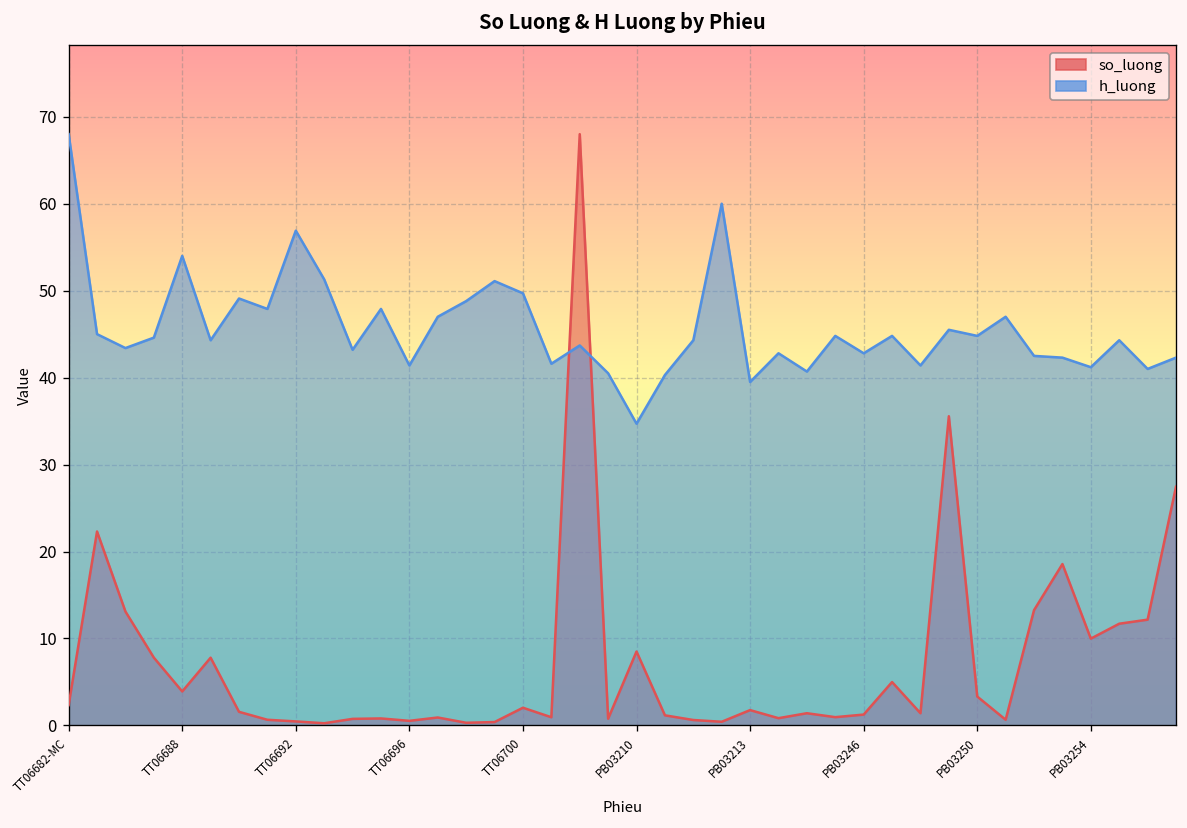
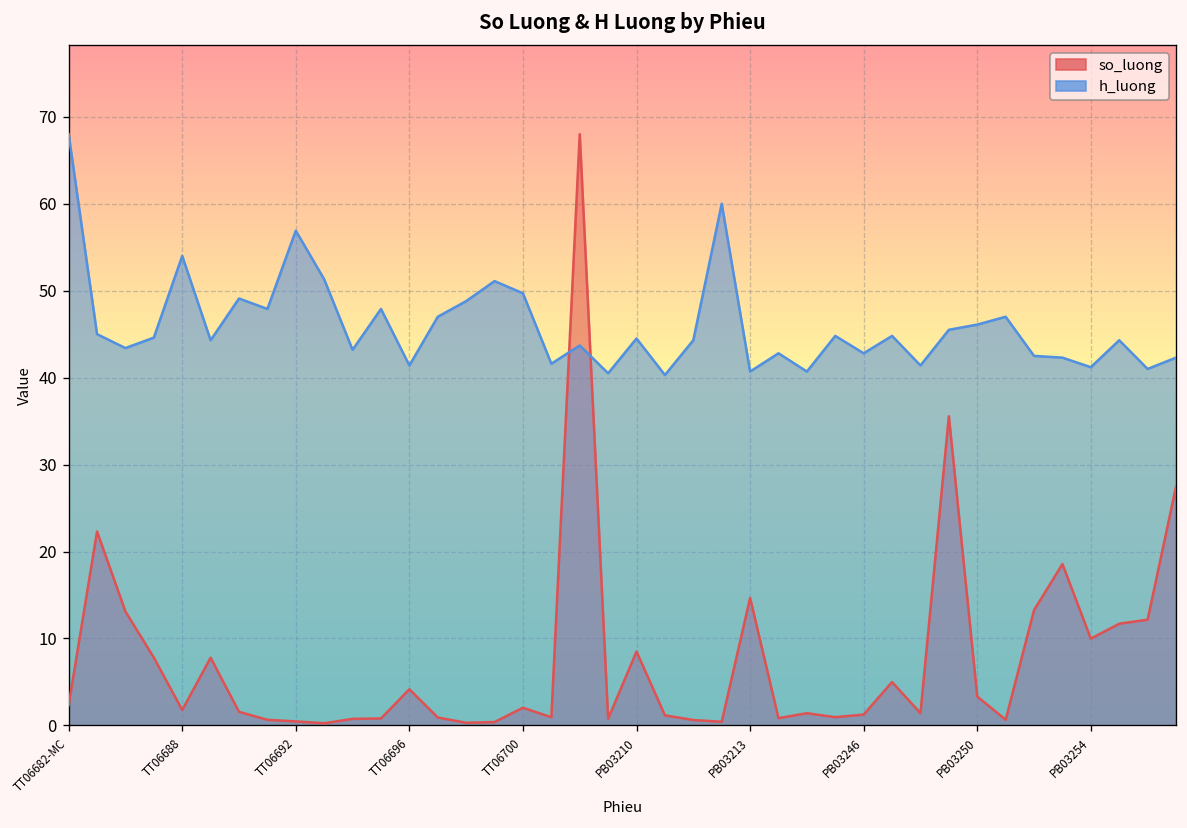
so_luong, TT06688: 4 -> 2
so_luong, TT06696: 1 -> 4
h_luong, PB03210: 35 -> 45
so_luong, PB03213: 2 -> 15
h_luong, PB03213: 40 -> 41
h_luong, PB03250: 45 -> 46
